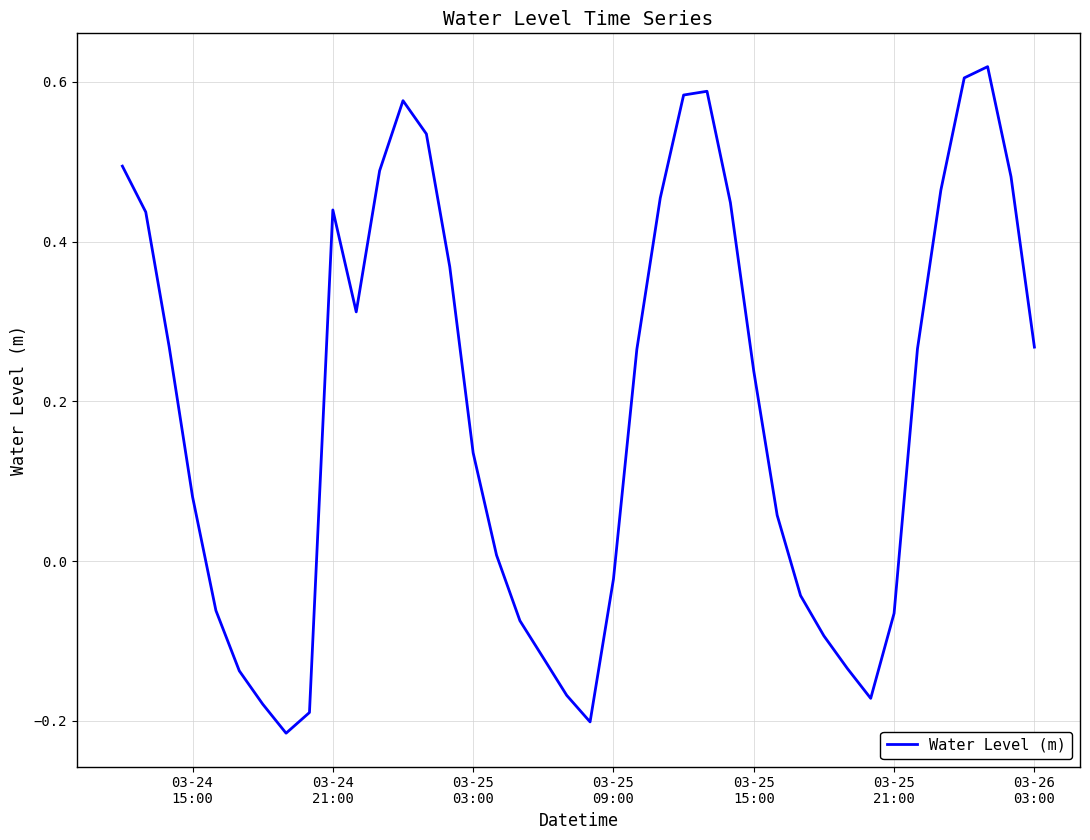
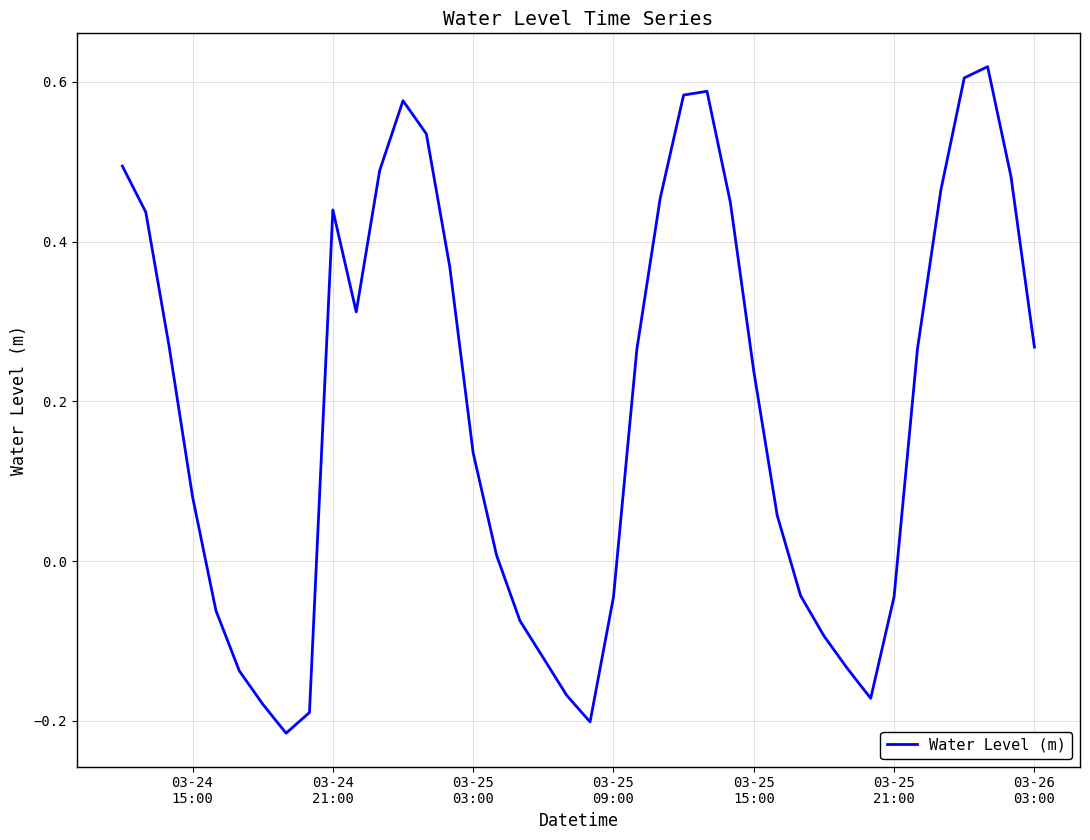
03-25 09:00: -0.02 -> -0.05
03-25 21:00: -0.07 -> -0.04
